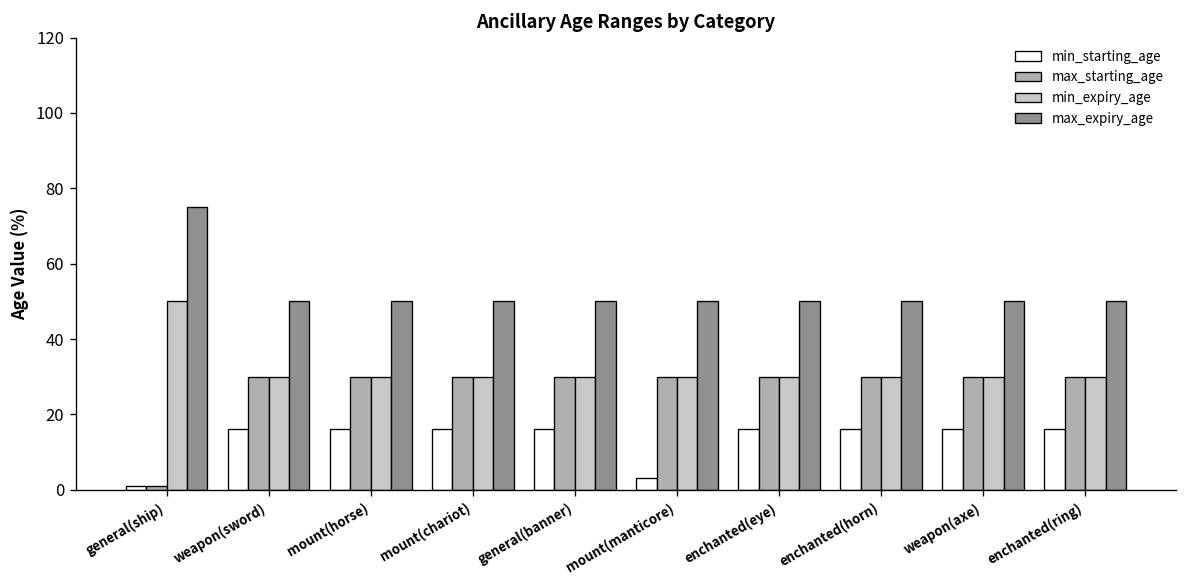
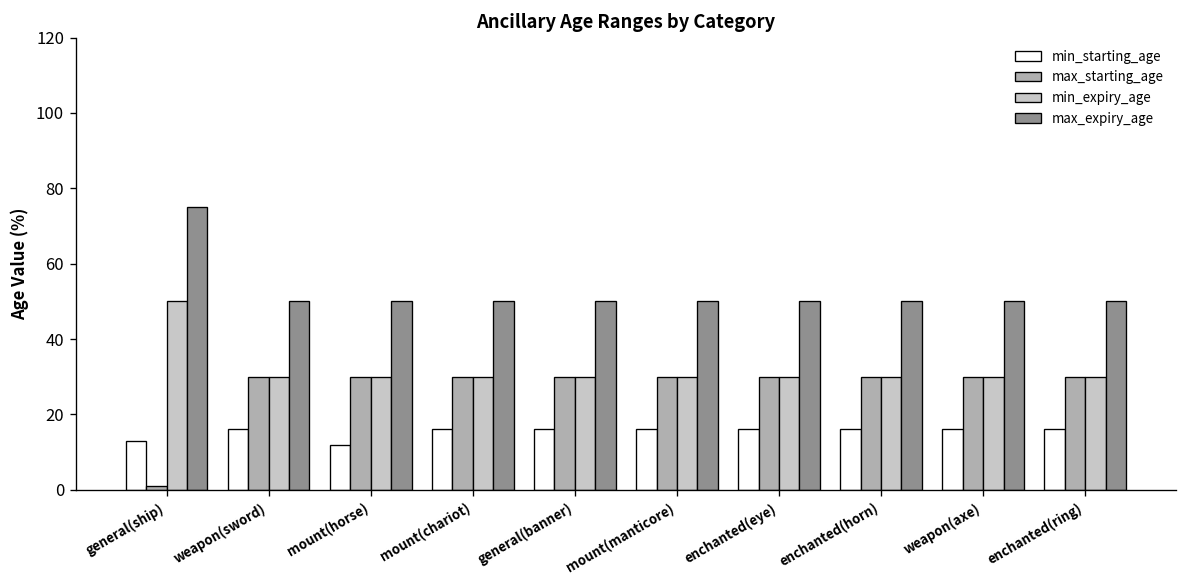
min_starting_age, general(ship): 1 -> 13
min_starting_age, mount(horse): 16 -> 12
min_starting_age, mount(manticore): 3 -> 16
